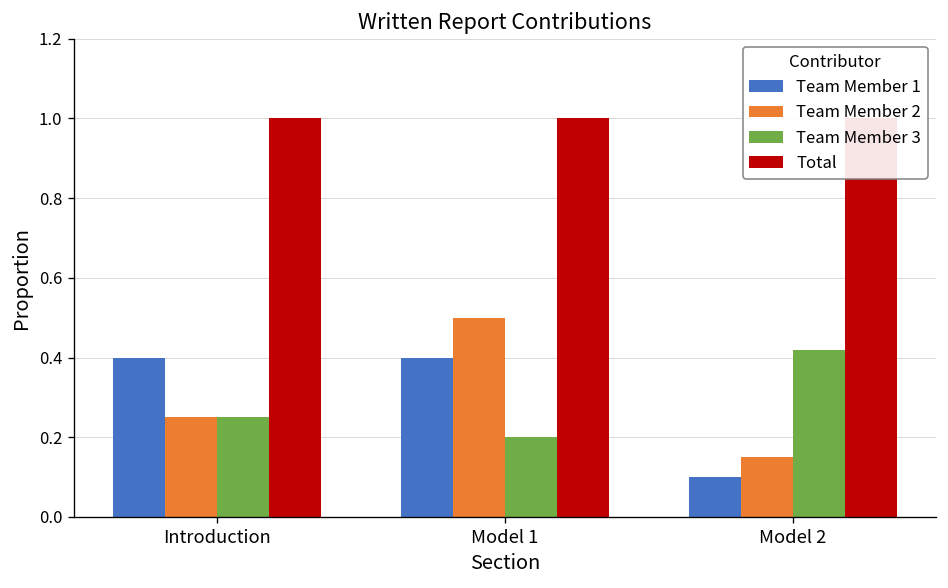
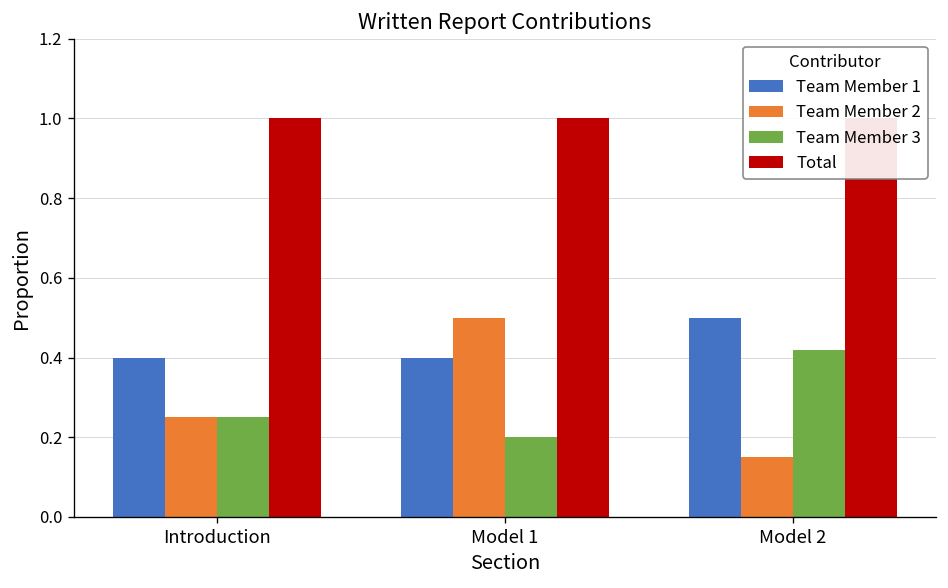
Team Member 1, Model 2: 0.1 -> 0.5
